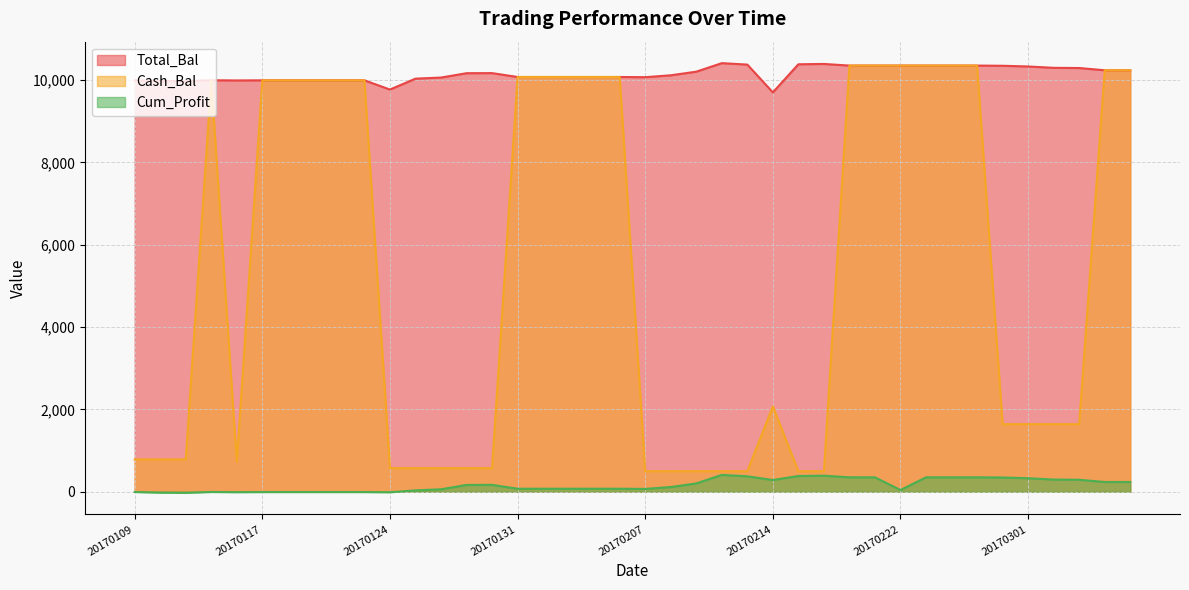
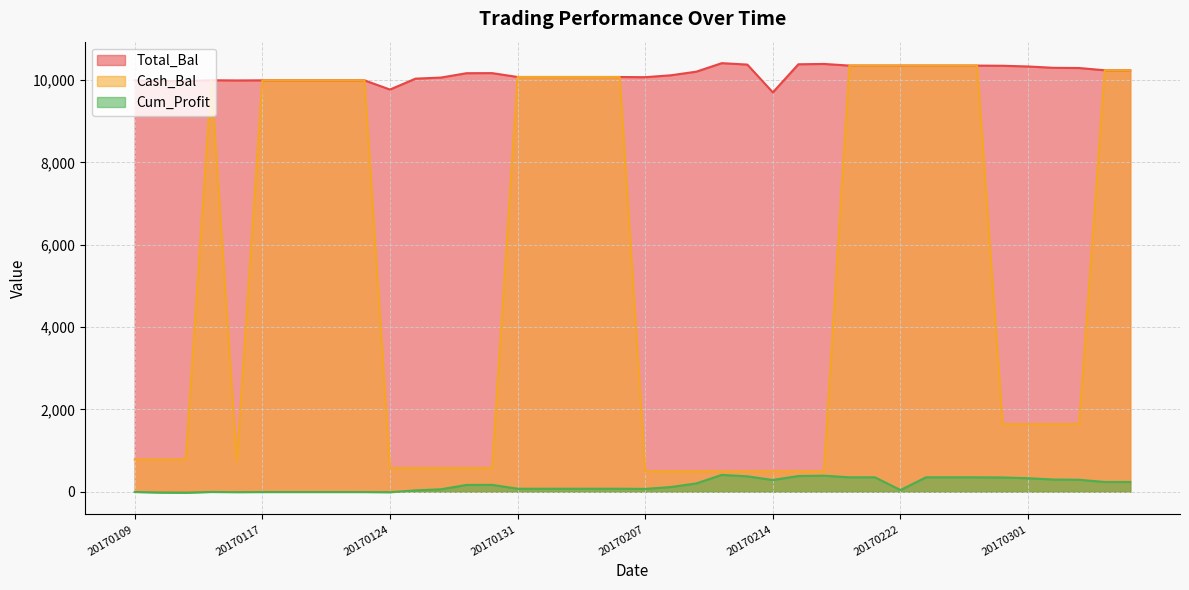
Cash_Bal, 20170214: 2,100 -> 500
